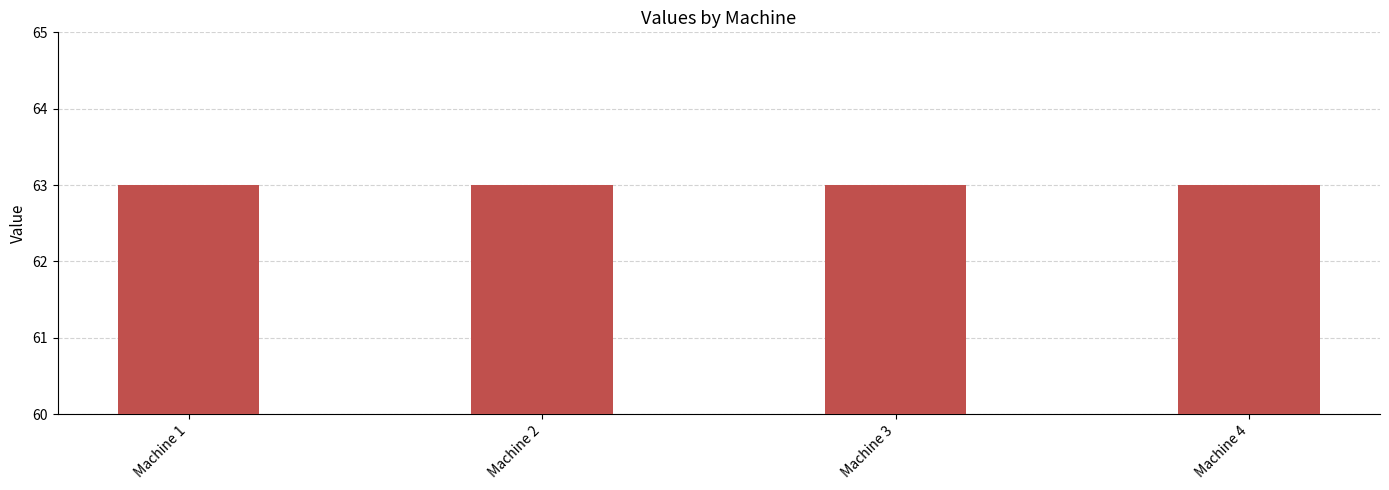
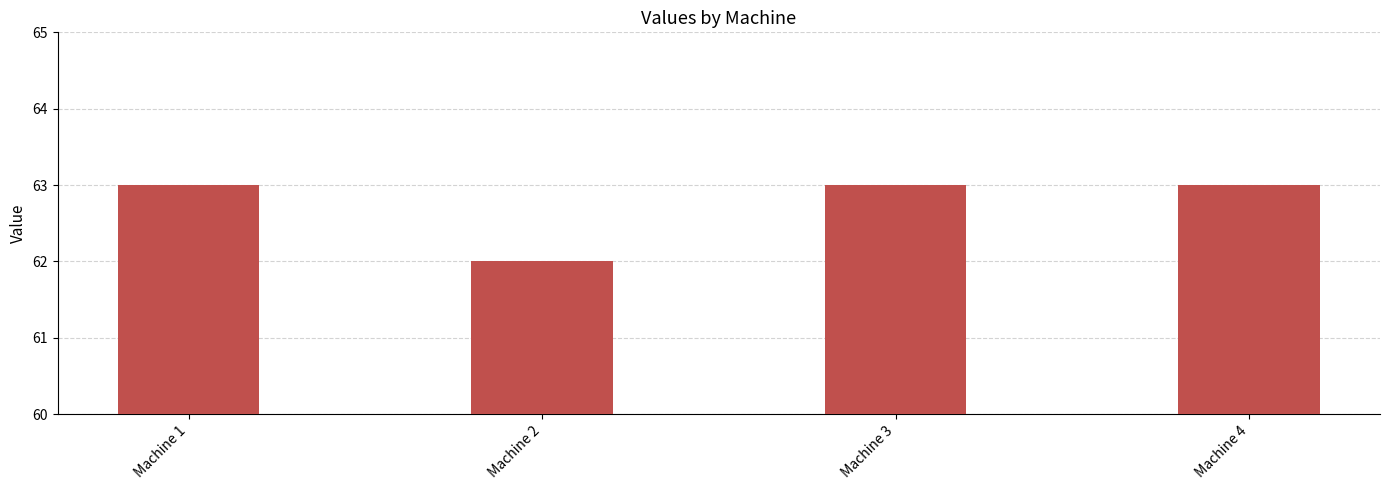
Machine 2: 63 -> 62
